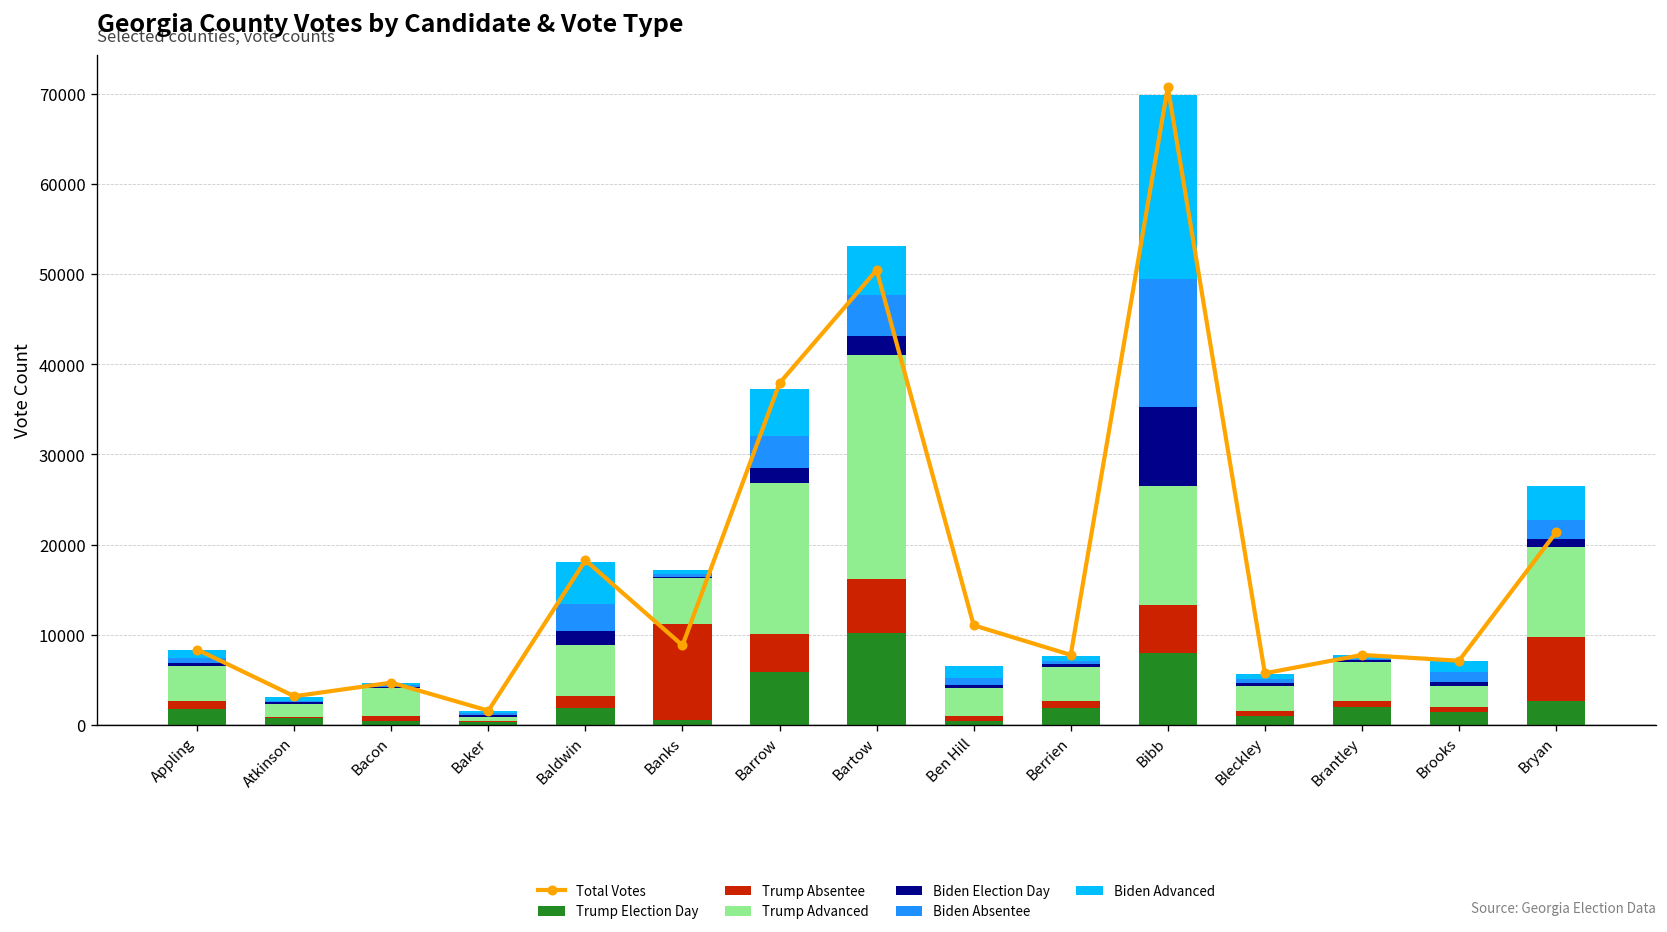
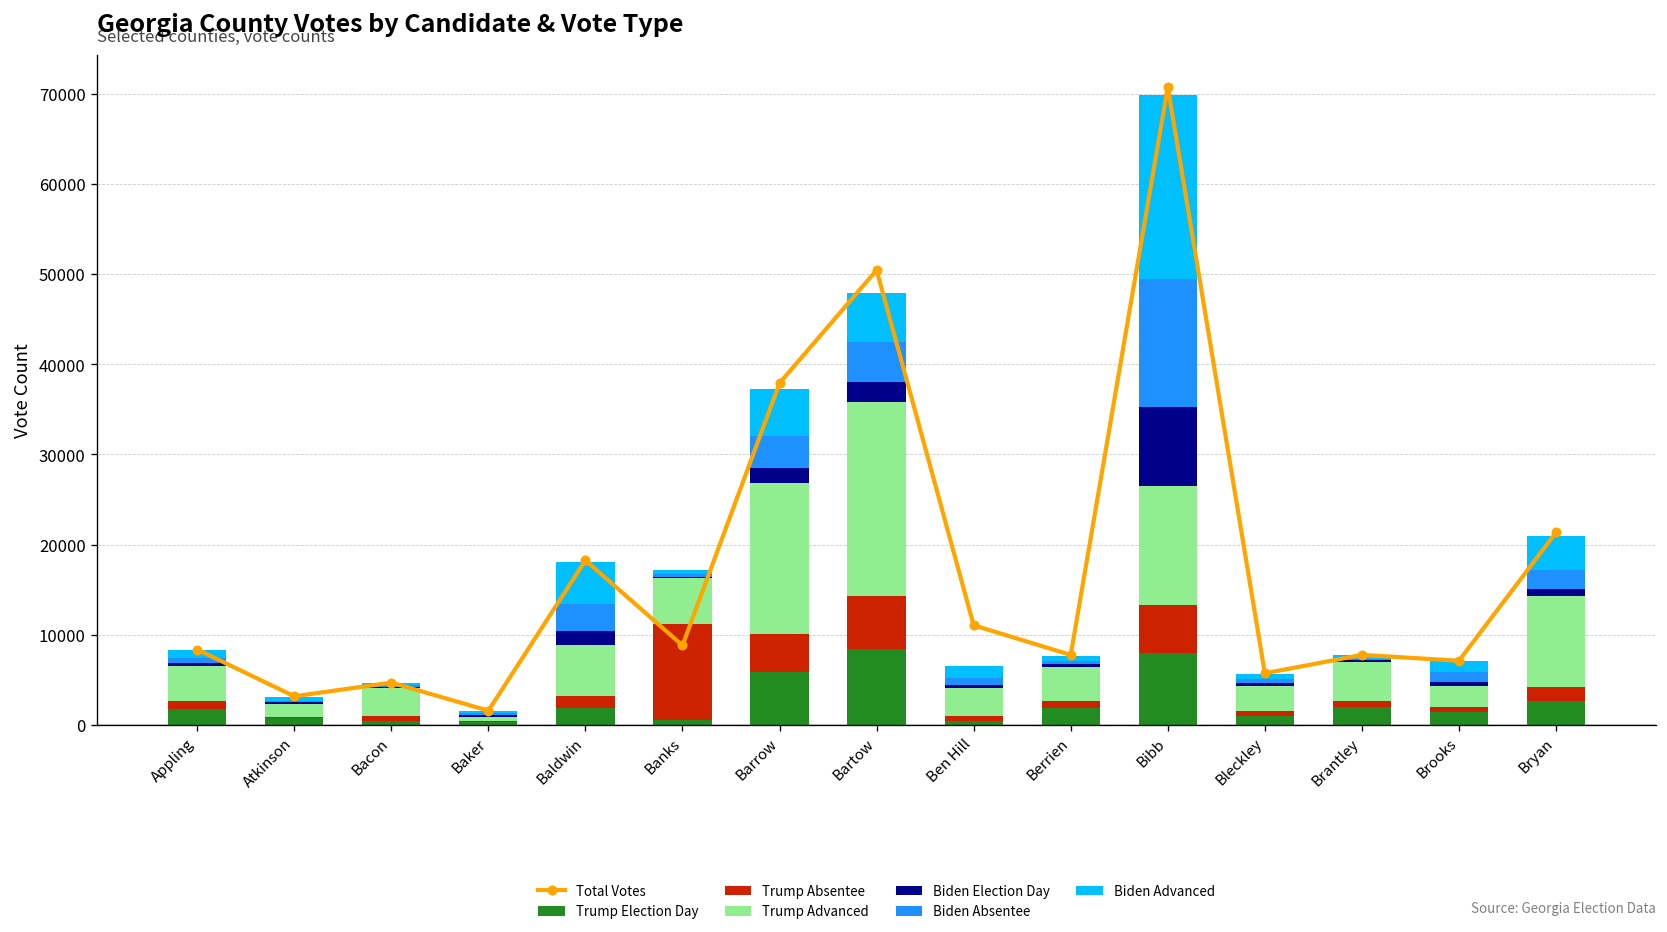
Trump Election Day, Bartow: 10000 -> 8000
Trump Advanced, Bartow: 25000 -> 21000
Trump Absentee, Bryan: 7000 -> 2000
